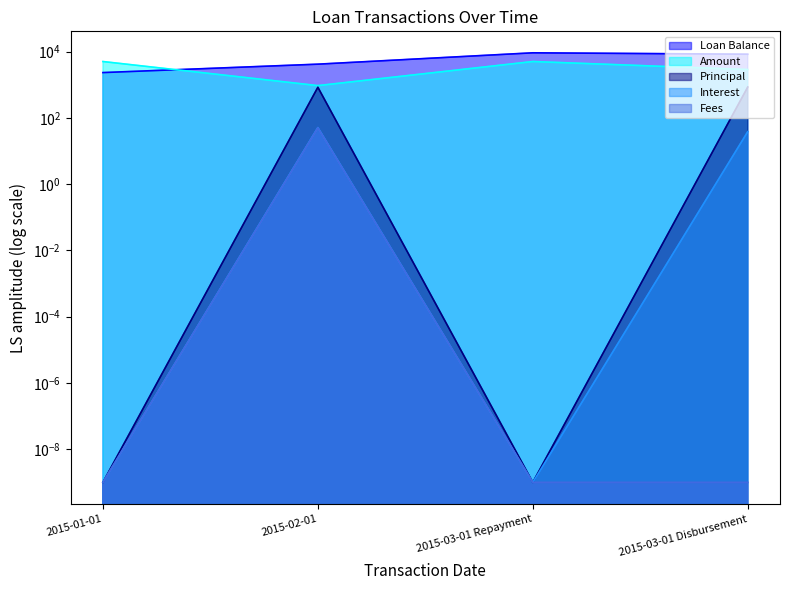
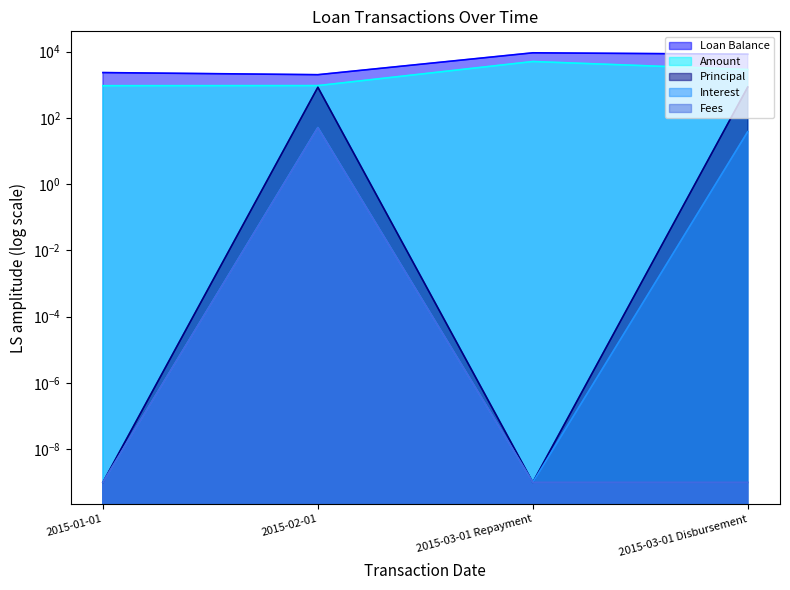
Amount, 2015-01-01: 5000 -> 900
Loan Balance, 2015-02-01: 4000 -> 2000
